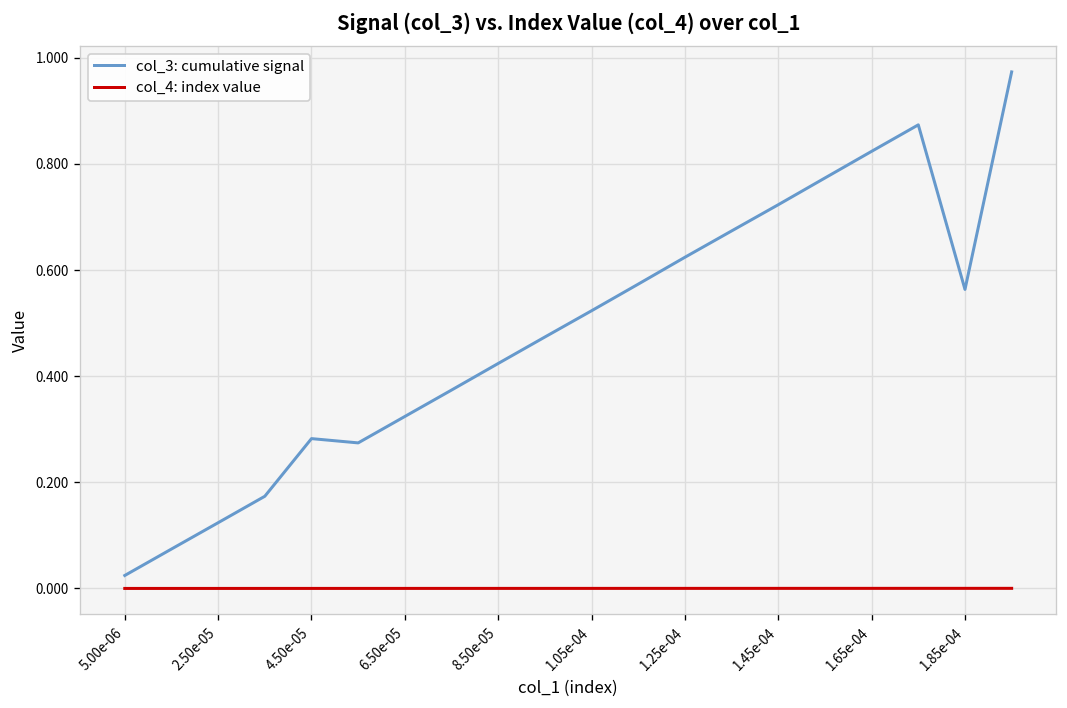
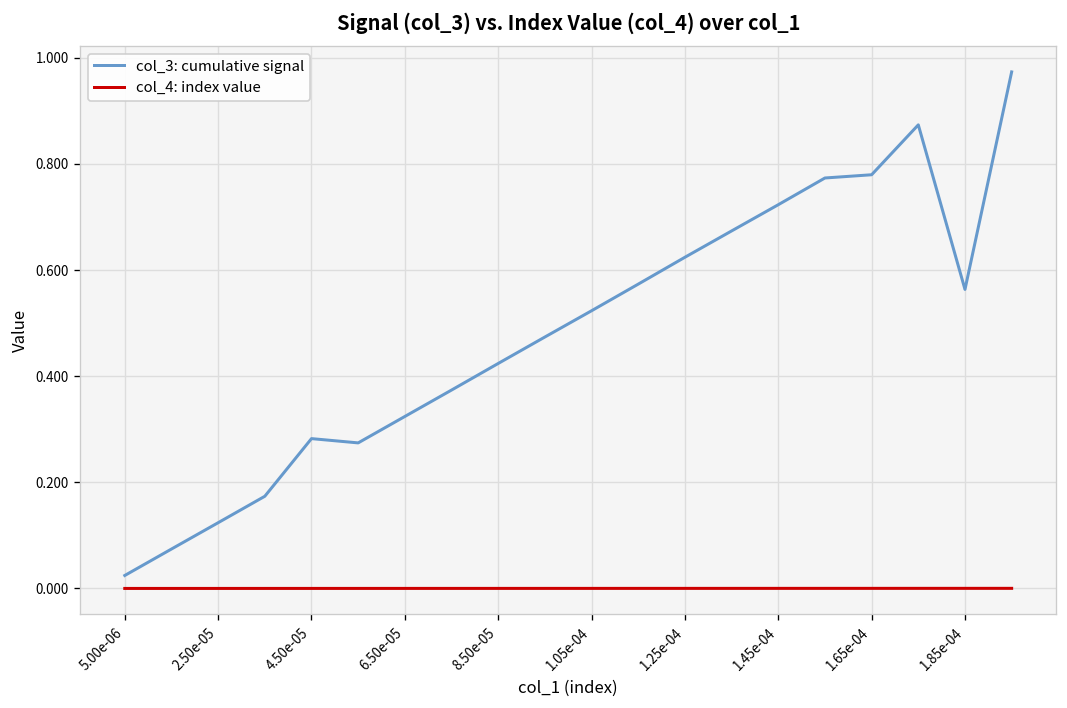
col_3: cumulative signal, 1.65e-04: 0.82 -> 0.78
